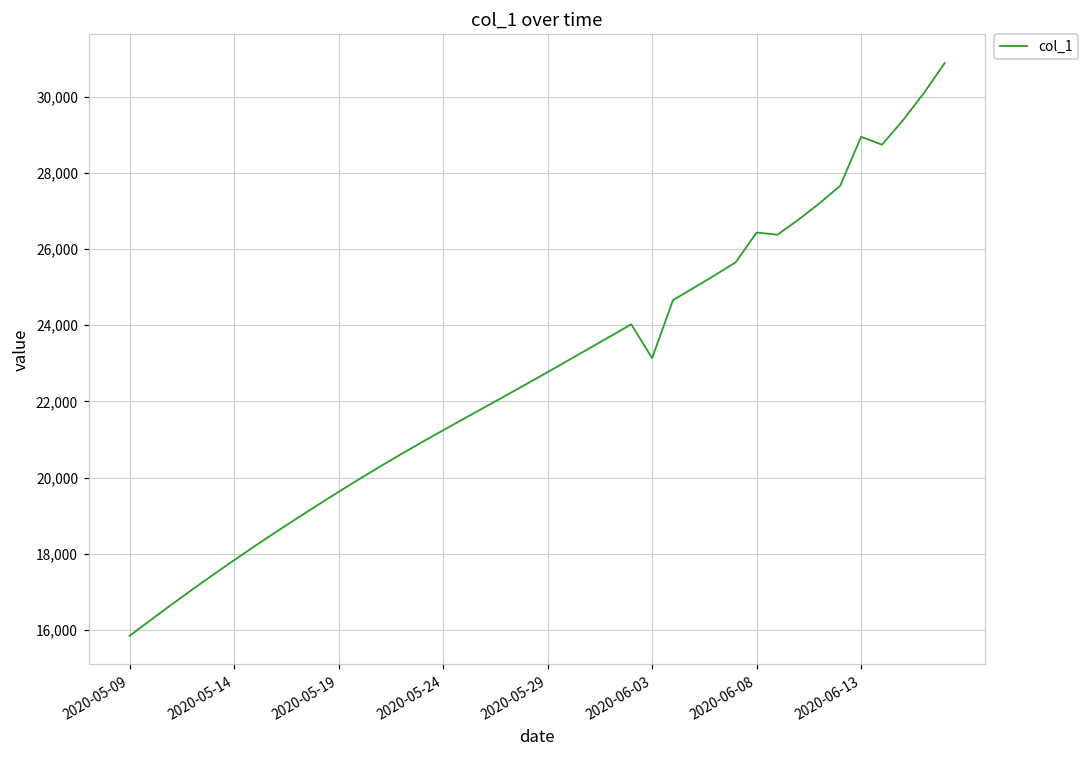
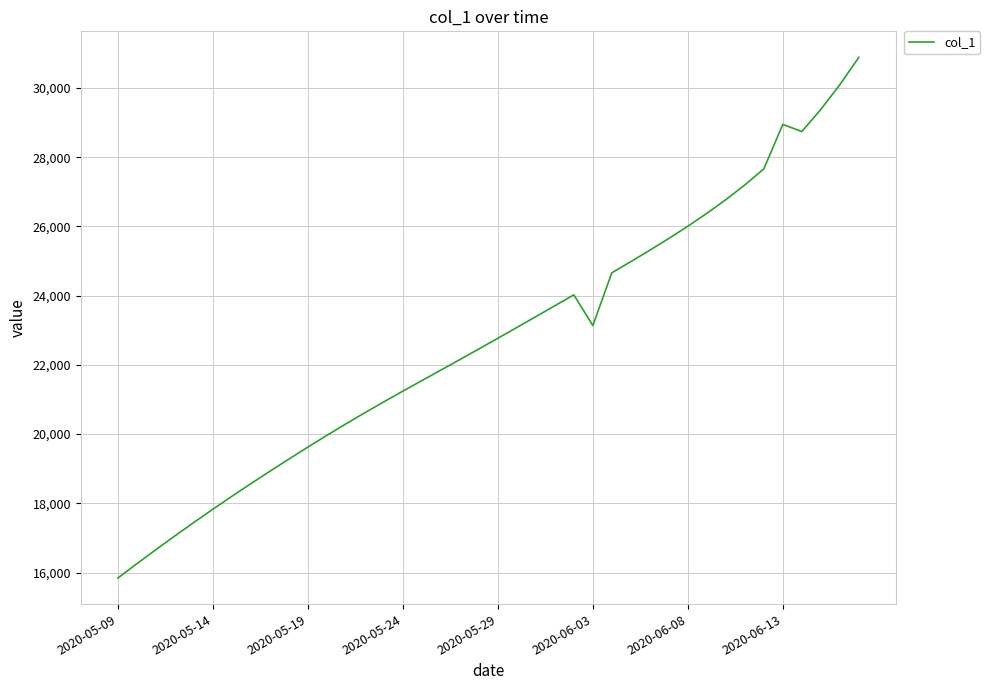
2020-06-08: 26,400 -> 26,000
